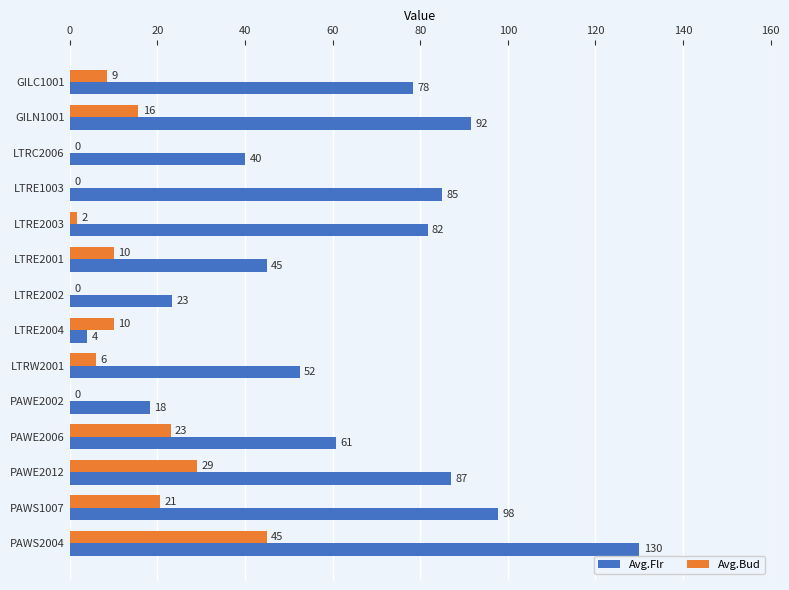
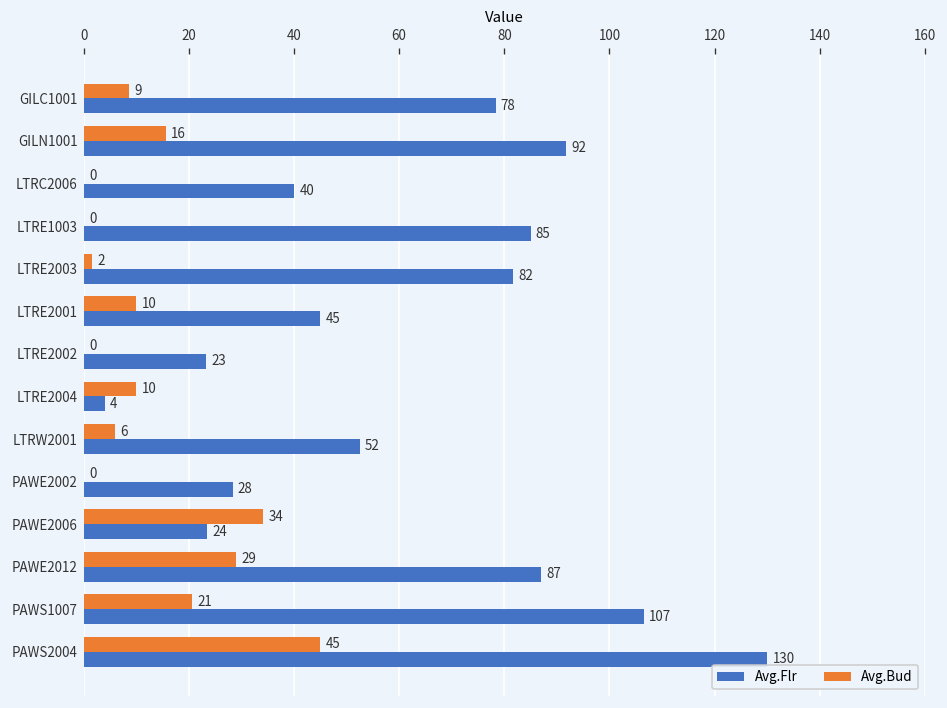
Avg.Flr, PAWE2002: 18 -> 28
Avg.Bud, PAWE2006: 23 -> 34
Avg.Flr, PAWE2006: 61 -> 24
Avg.Flr, PAWS1007: 98 -> 107
